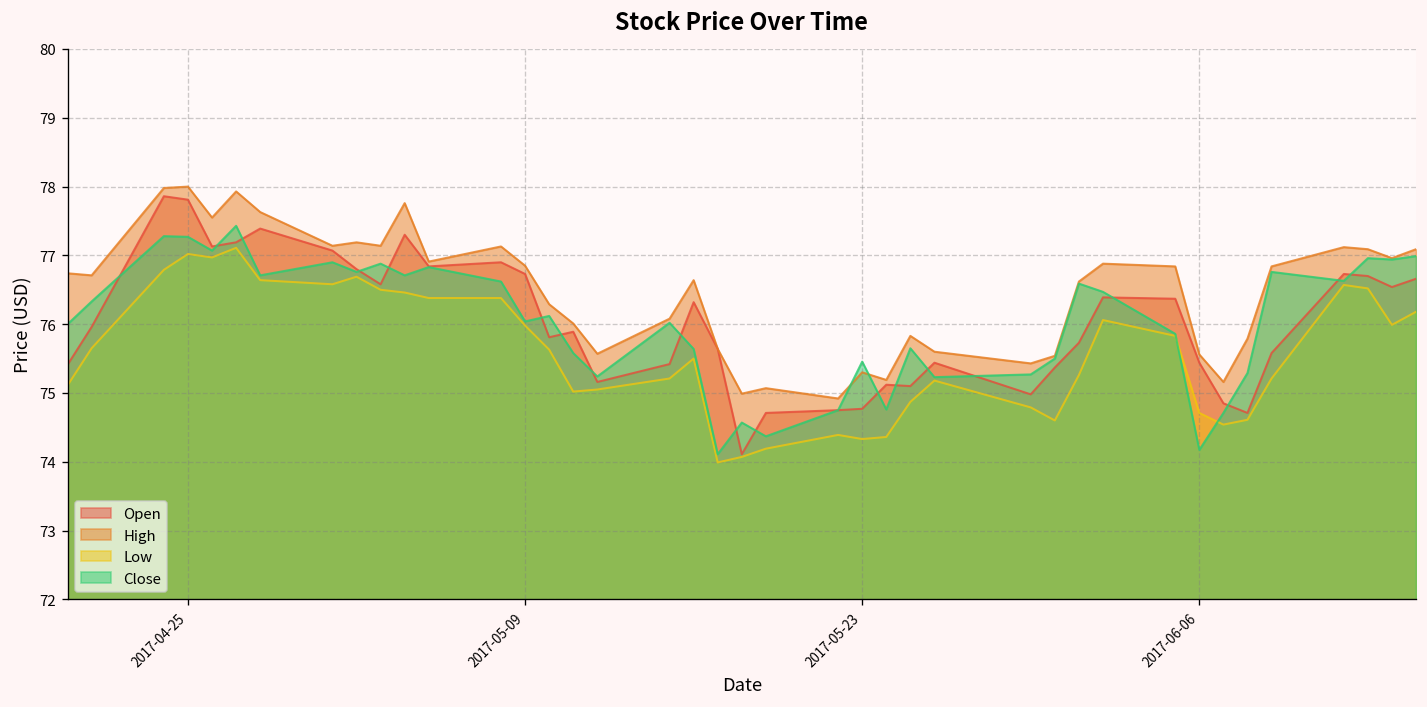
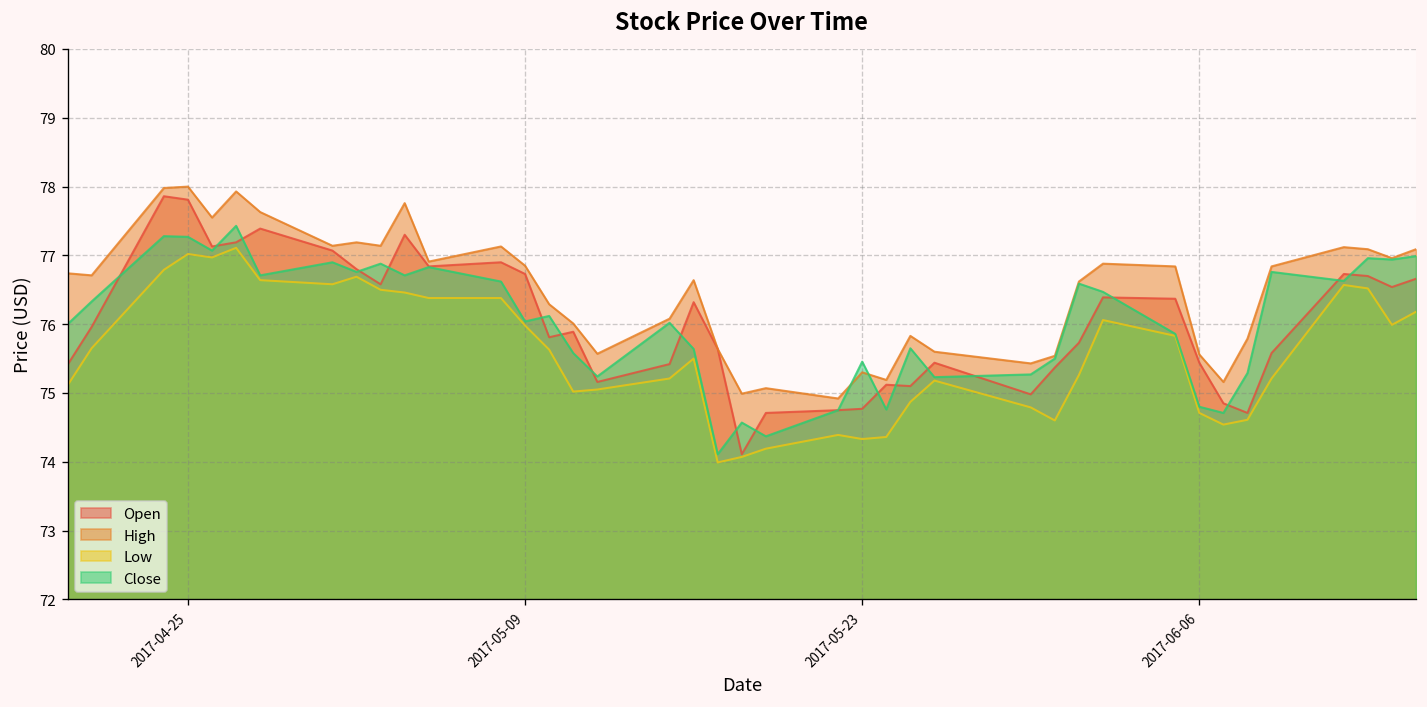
Close, 2017-06-06: 74.2 -> 74.8
